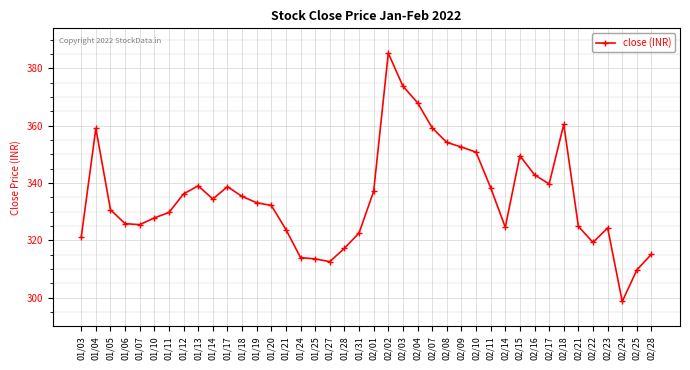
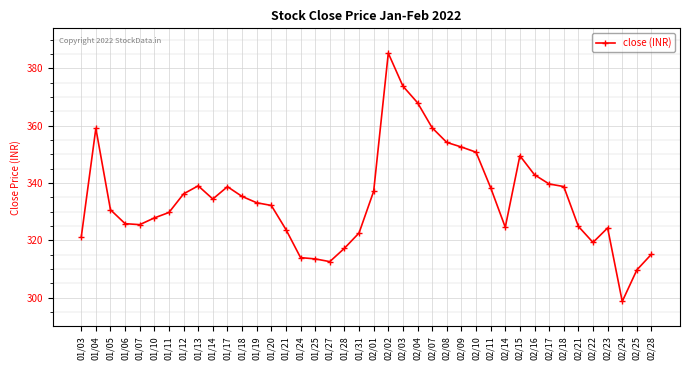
02/18: 361 -> 339
